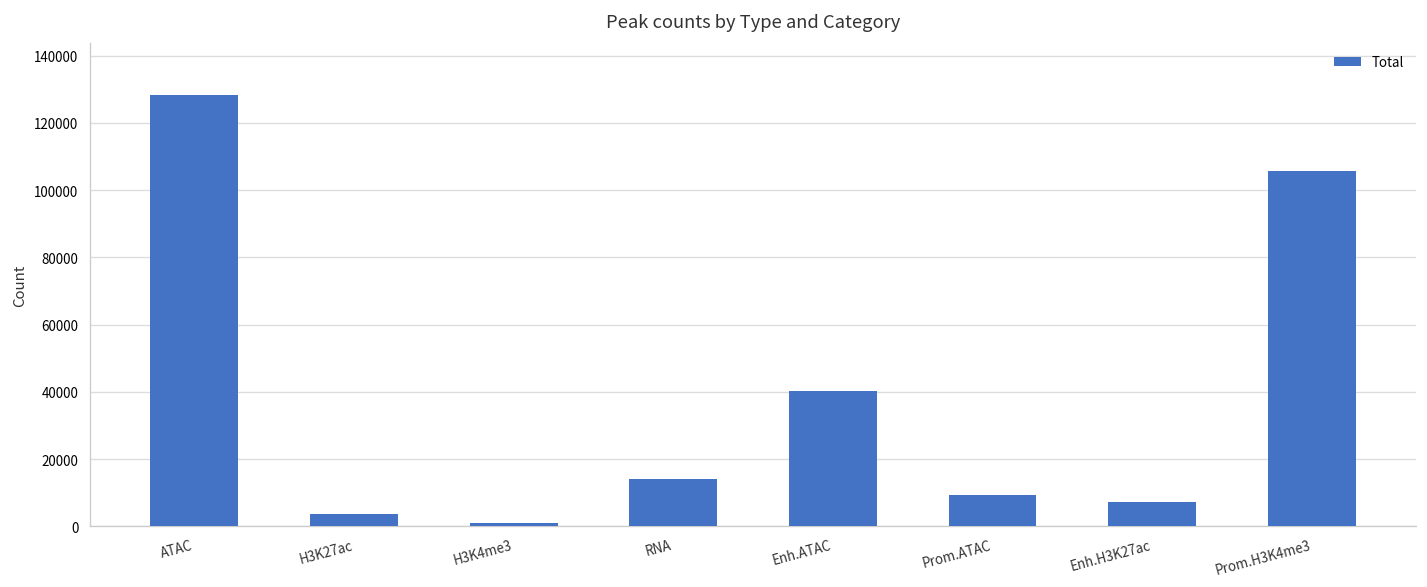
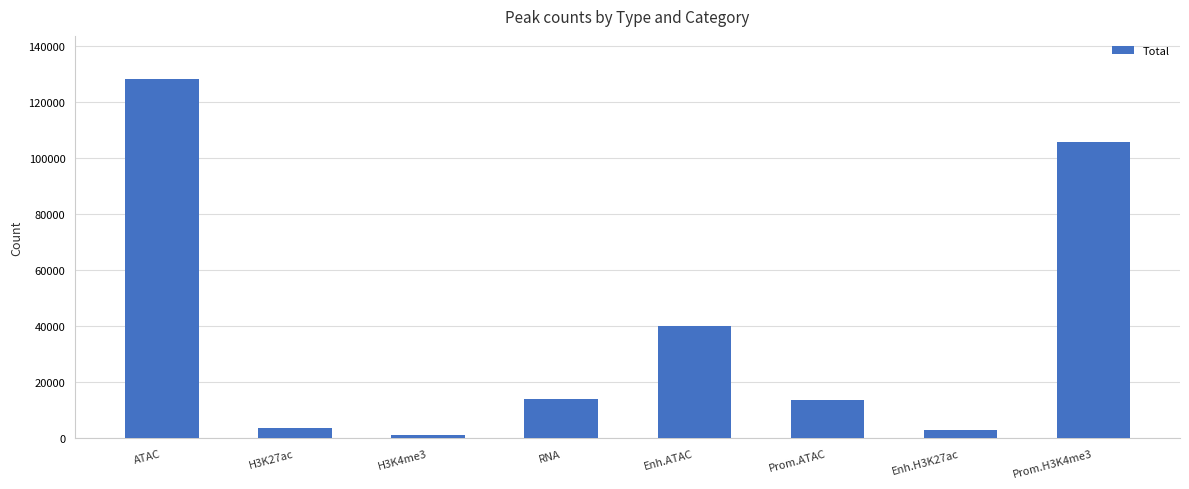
Prom.ATAC: 9000 -> 14000
Enh.H3K27ac: 7000 -> 3000
